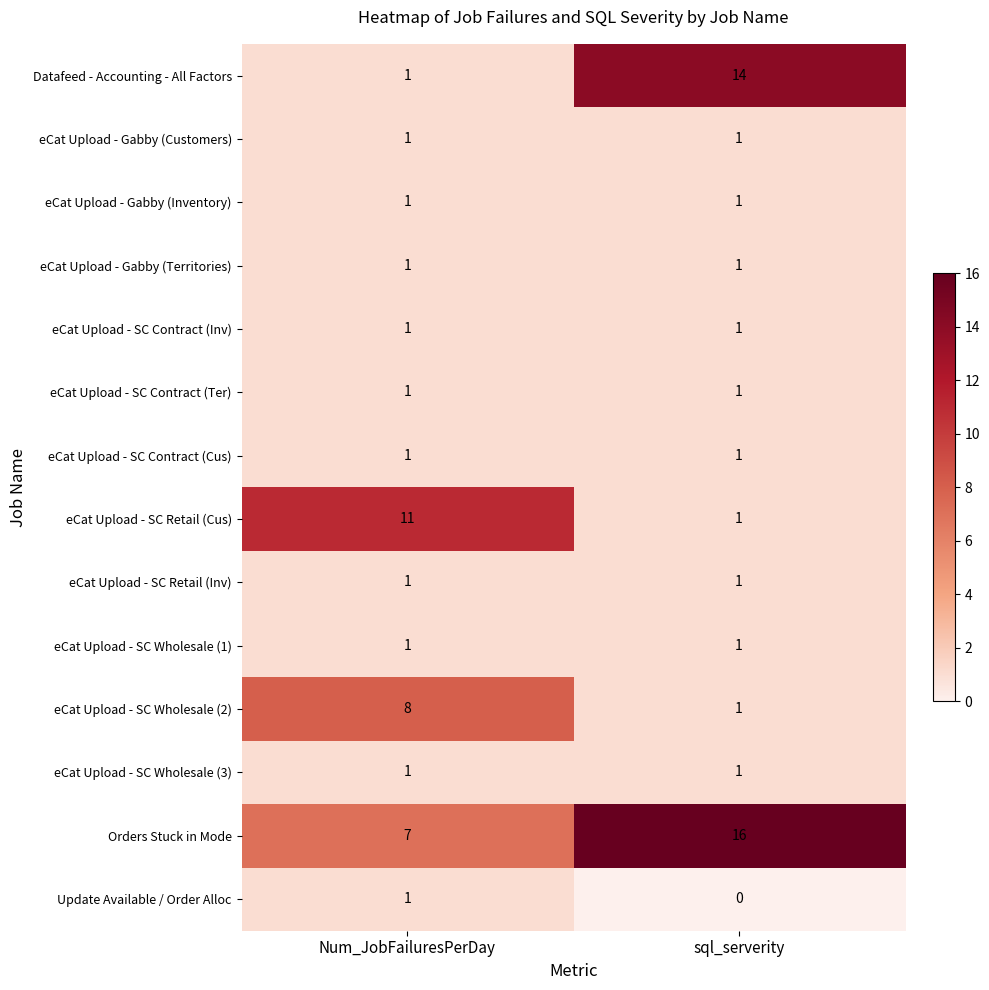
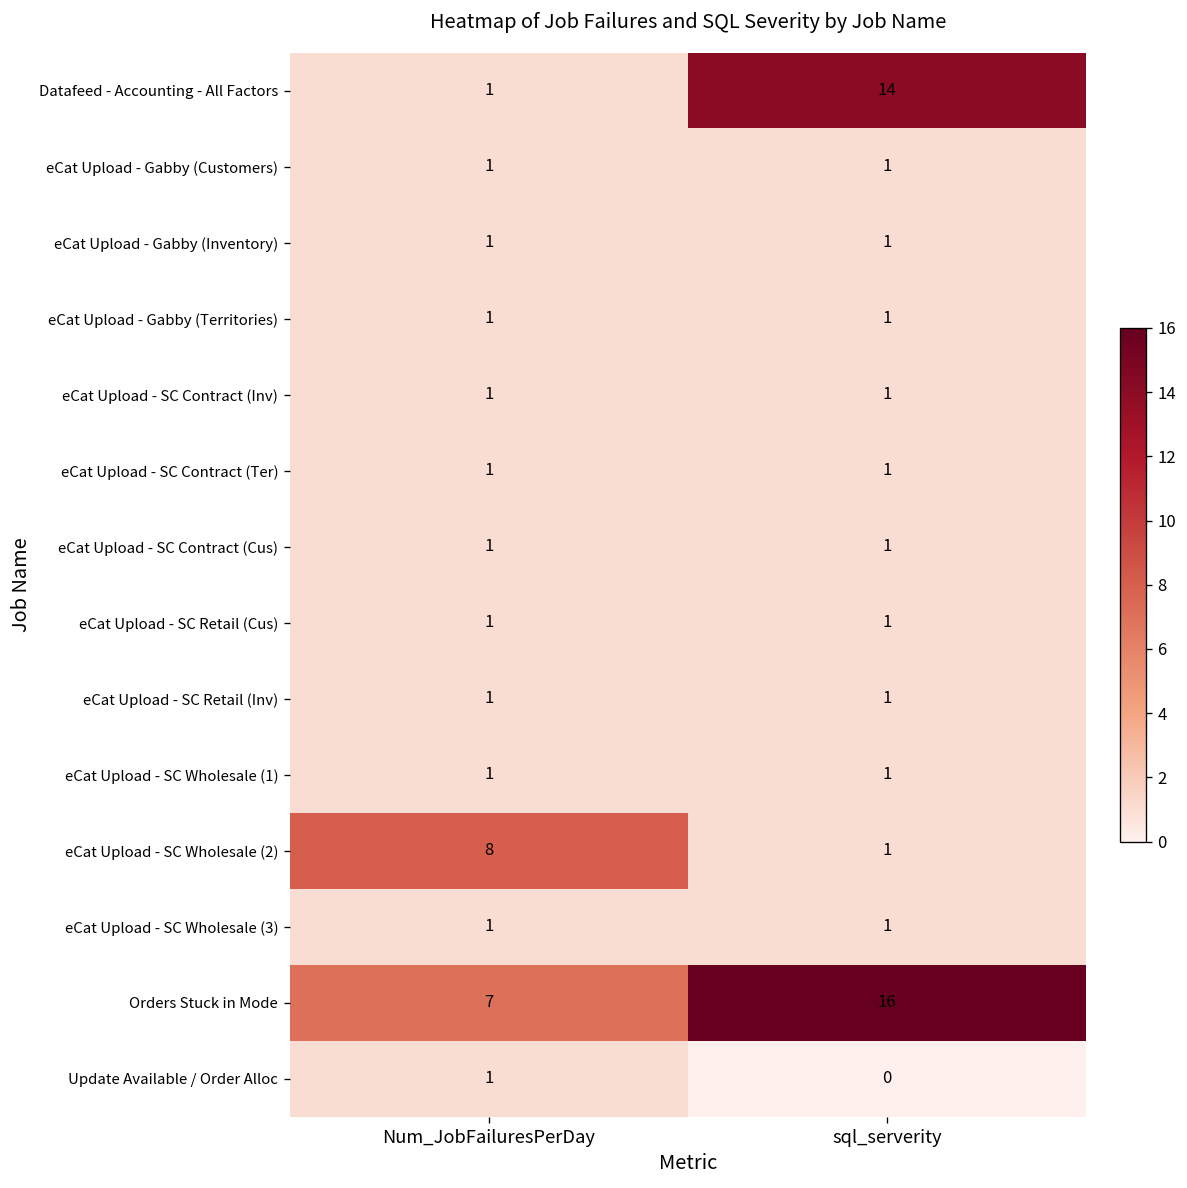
eCat Upload - SC Retail (Cus), Num_JobFailuresPerDay: 11 -> 1
